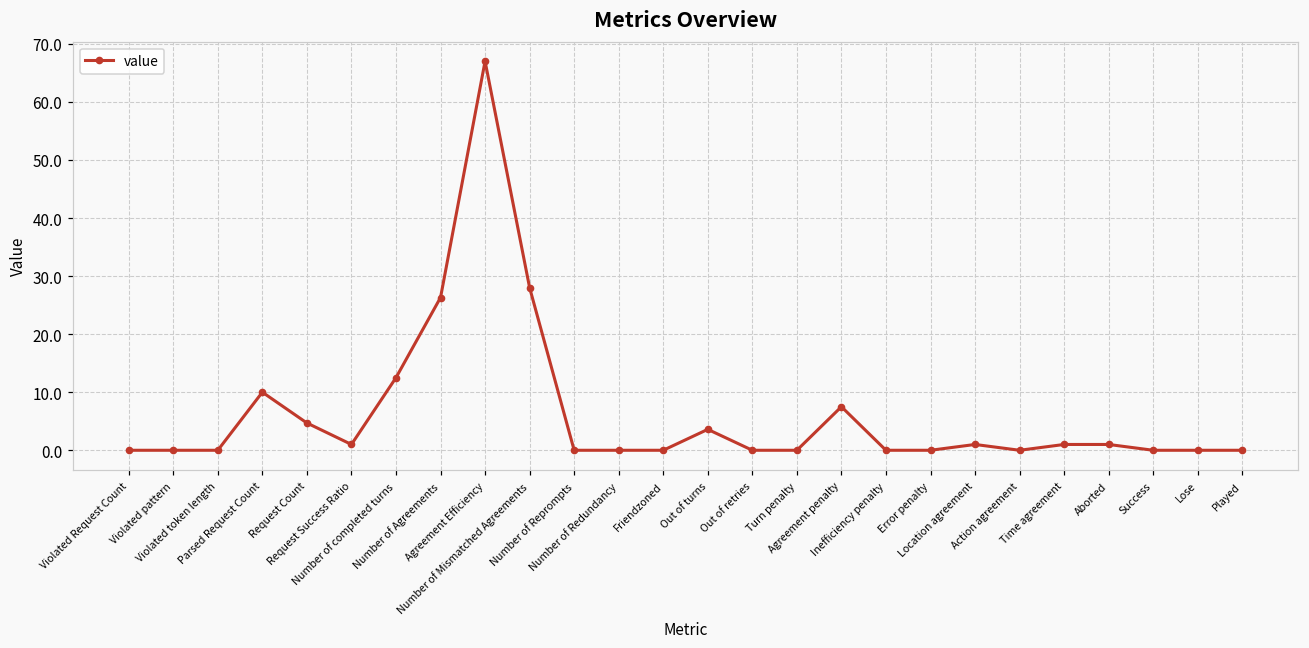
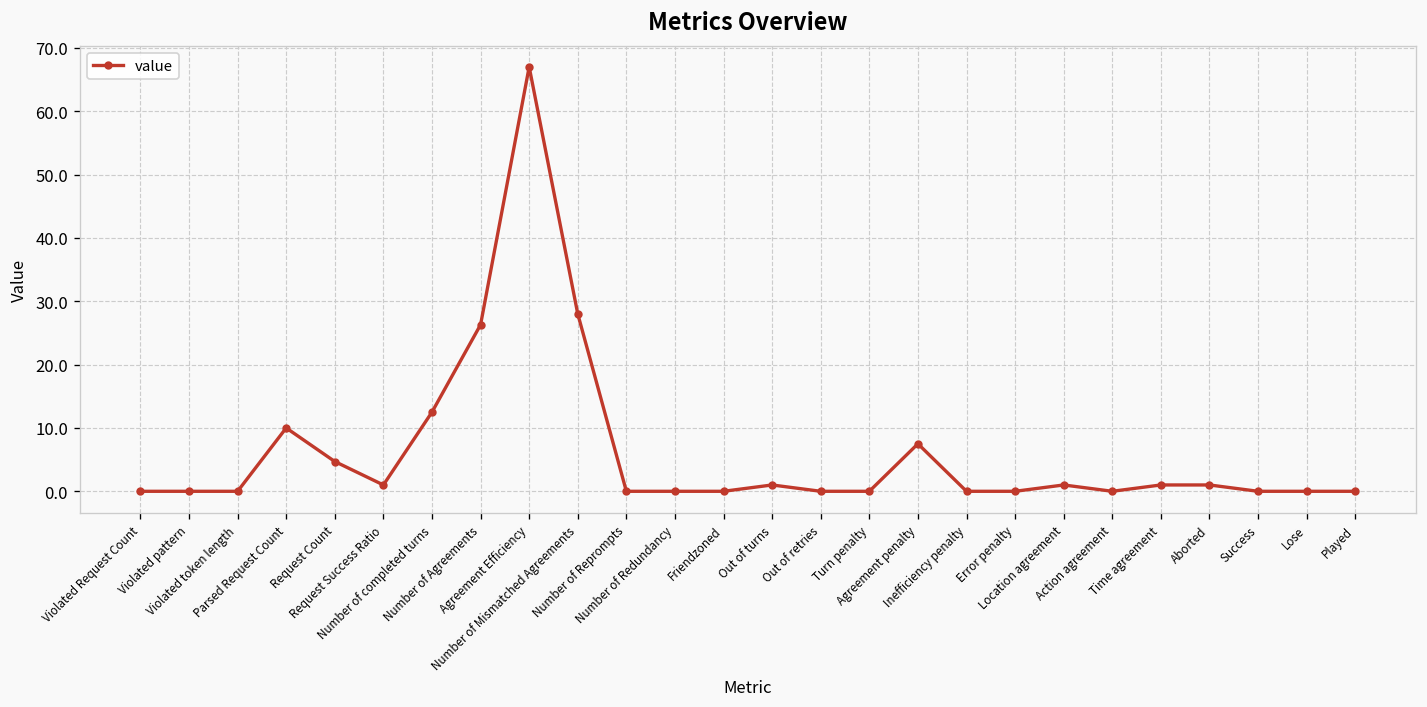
Out of turns: 4 -> 1
